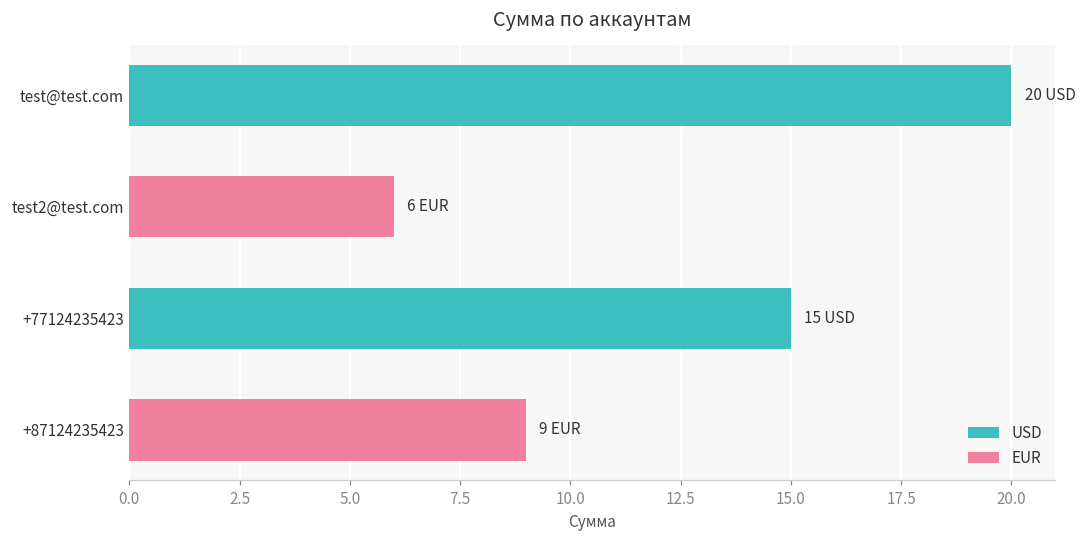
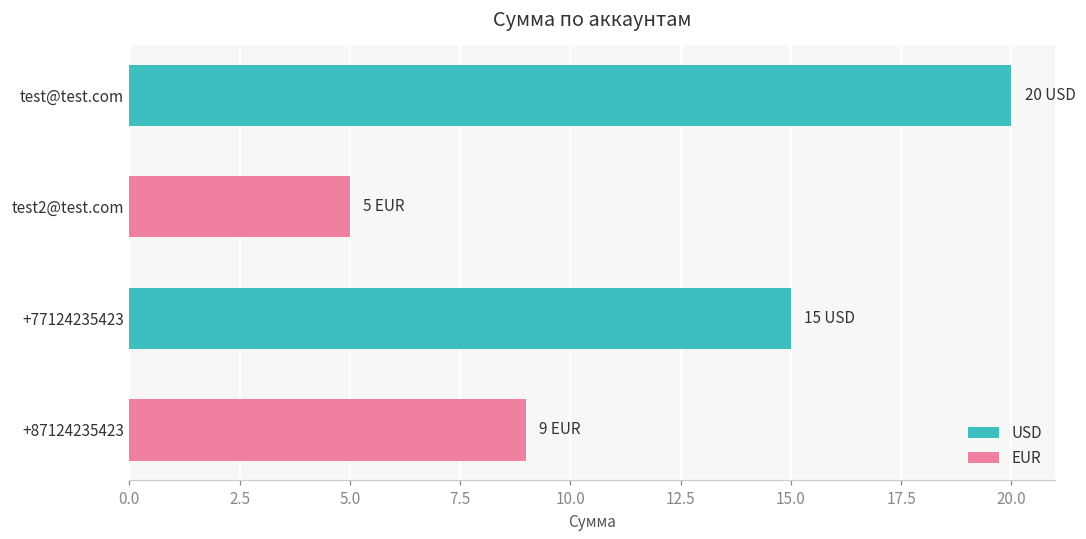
test2@test.com: 6 -> 5
